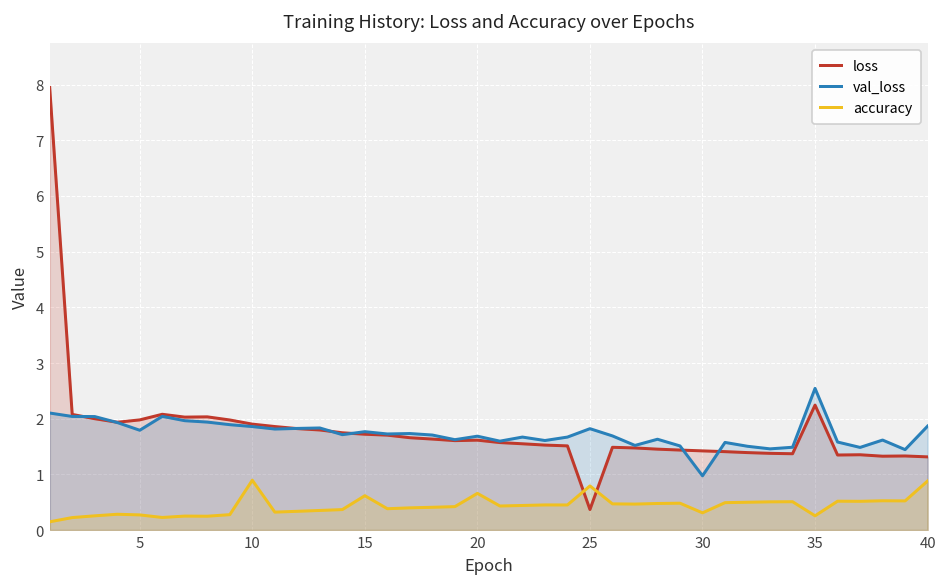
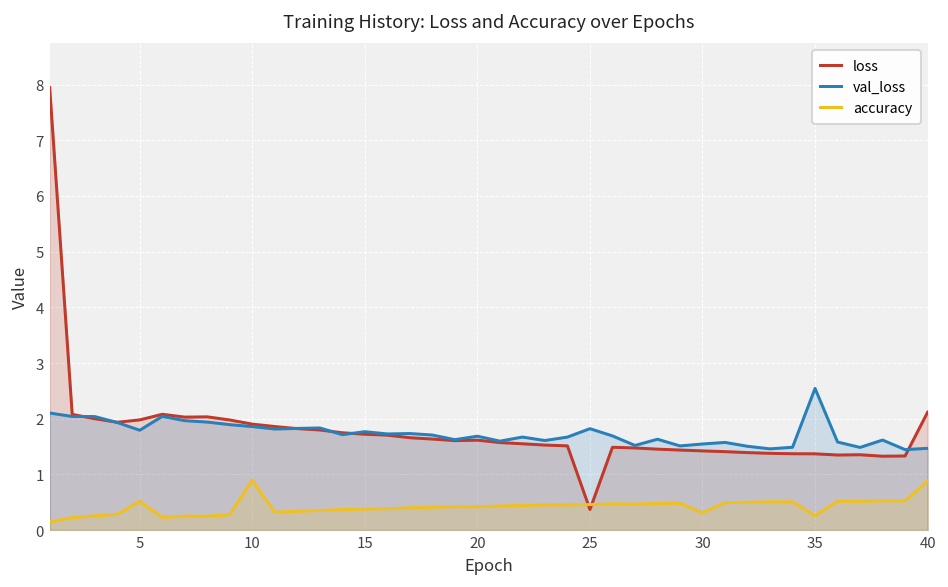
accuracy, 5: 0.3 -> 0.5
accuracy, 15: 0.6 -> 0.4
accuracy, 20: 0.7 -> 0.4
accuracy, 25: 0.8 -> 0.5
val_loss, 30: 1.0 -> 1.5
loss, 35: 2.2 -> 1.4
loss, 40: 1.3 -> 2.1
val_loss, 40: 1.9 -> 1.5
